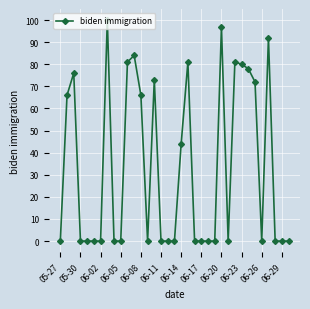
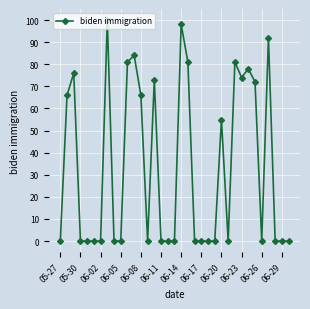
06-14: 44 -> 98
06-20: 97 -> 55
06-23: 80 -> 74
